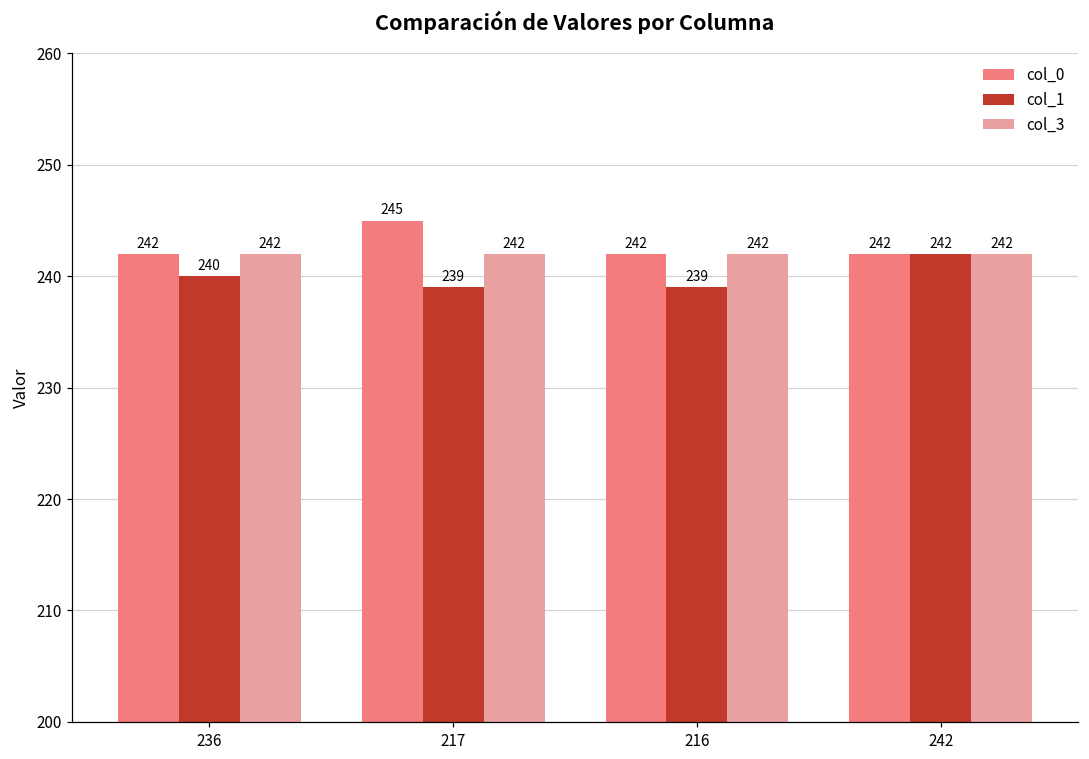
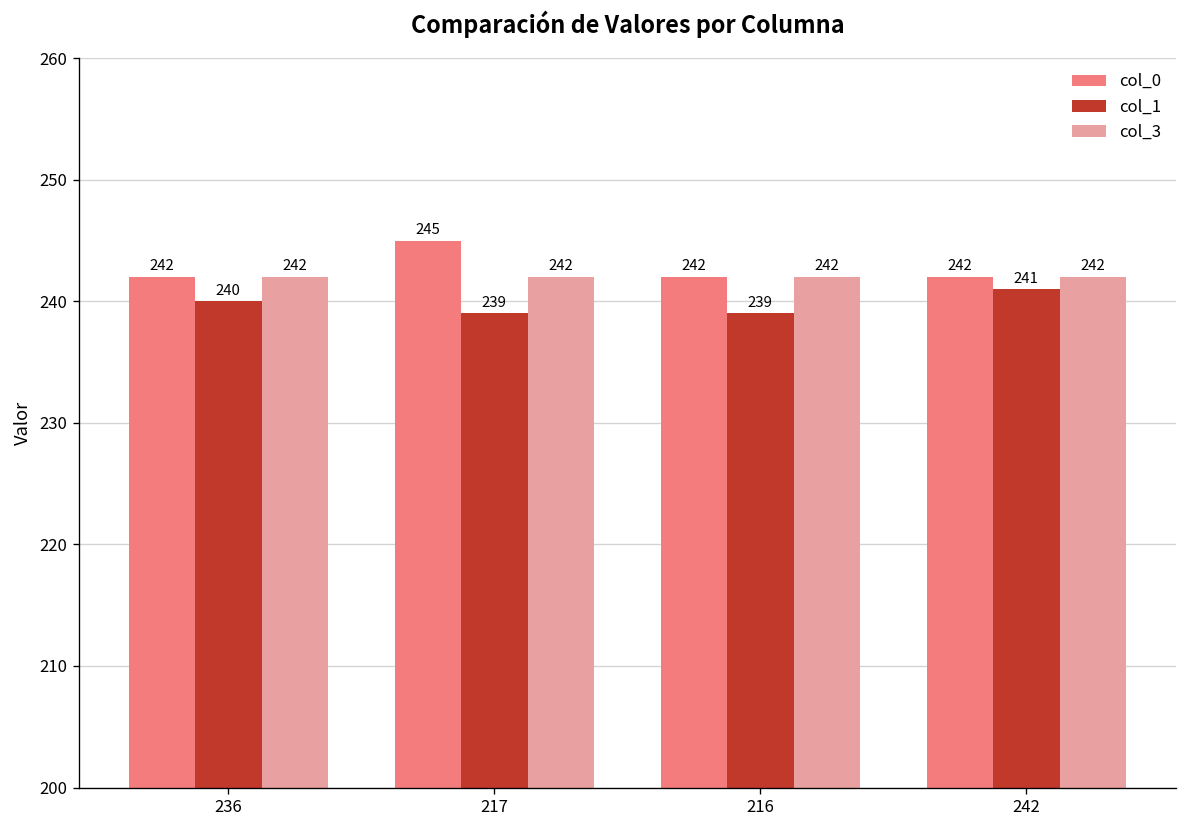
col_1, 242: 242 -> 241
